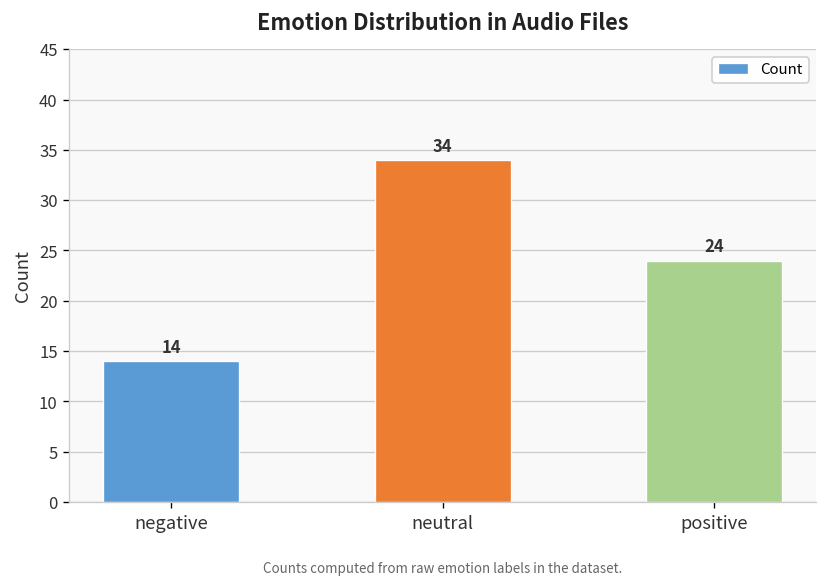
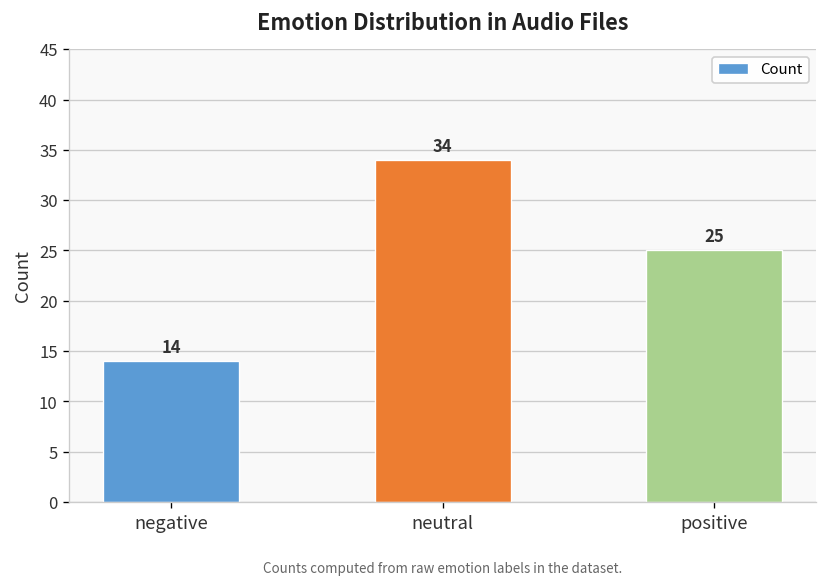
positive: 24 -> 25
